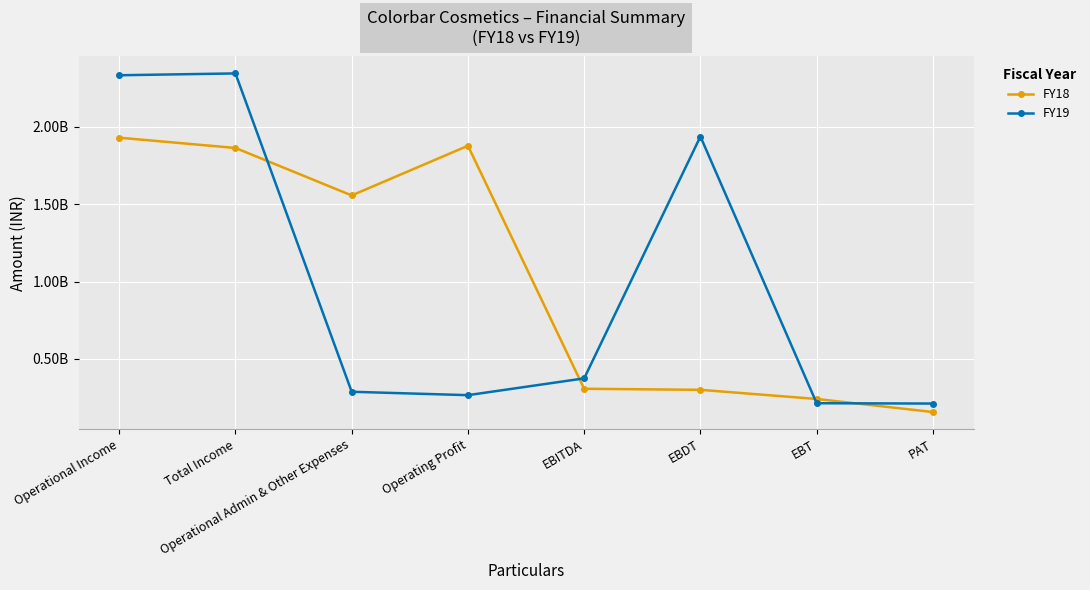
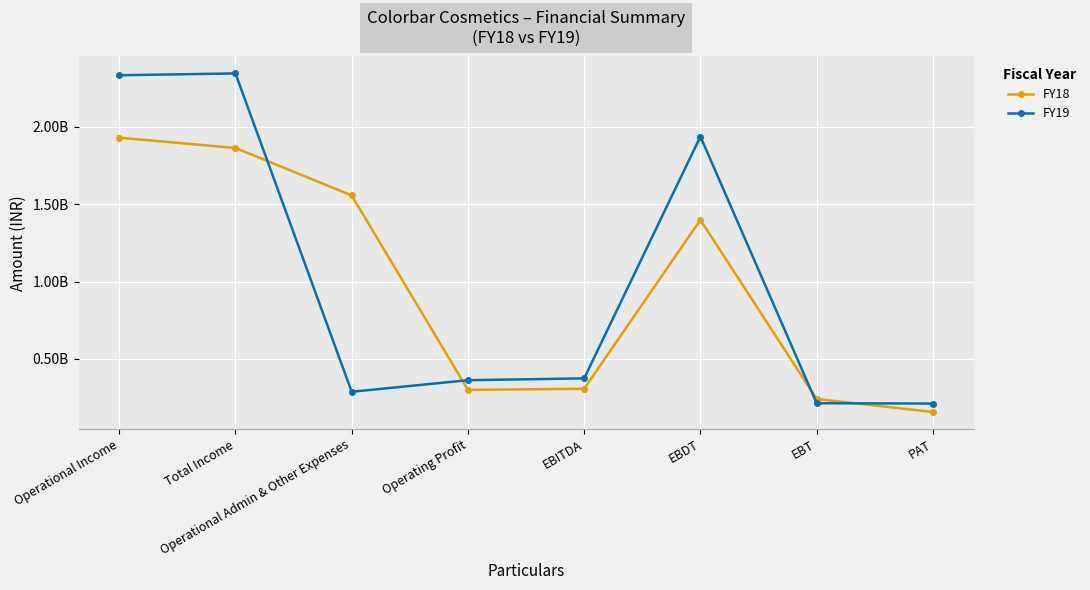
FY18, Operating Profit: 1880000000 -> 300000000
FY19, Operating Profit: 270000000 -> 360000000
FY18, EBDT: 300000000 -> 1400000000
